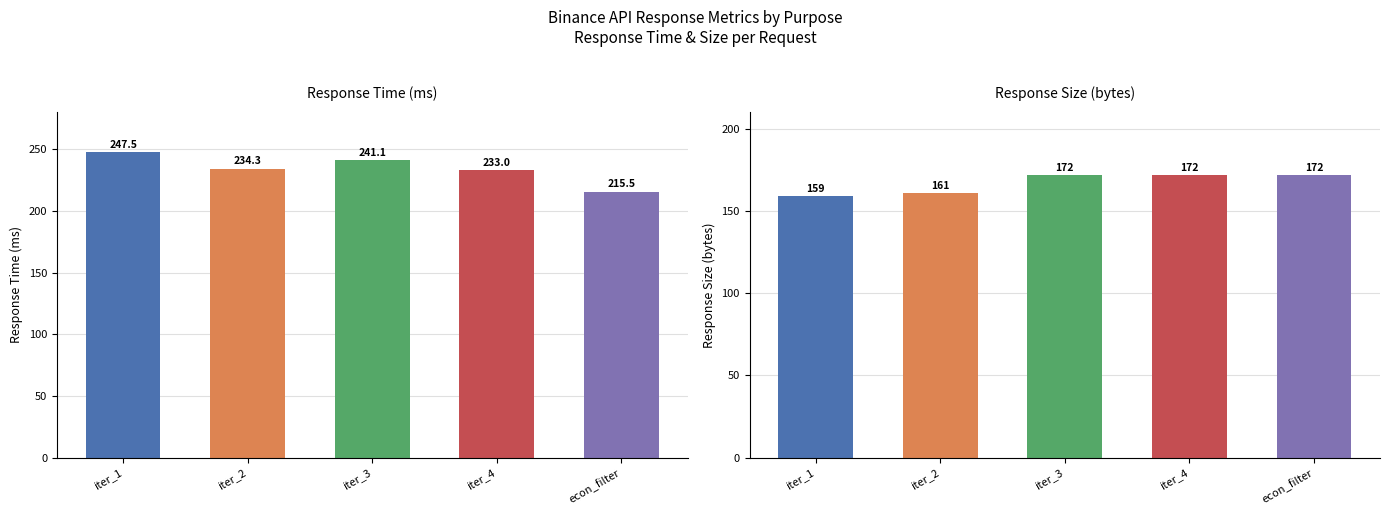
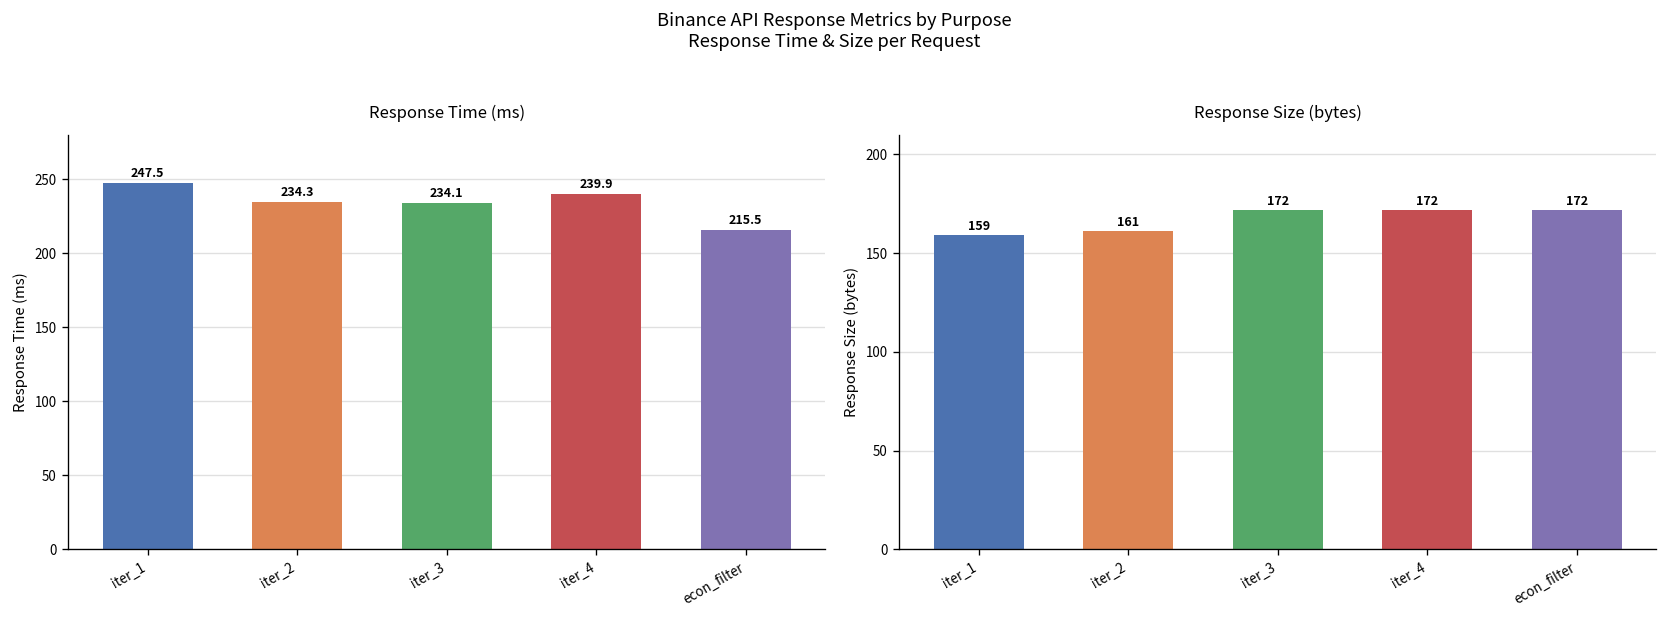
Response Time (ms), iter_3: 241.1 -> 234.1
Response Time (ms), iter_4: 233.0 -> 239.9
